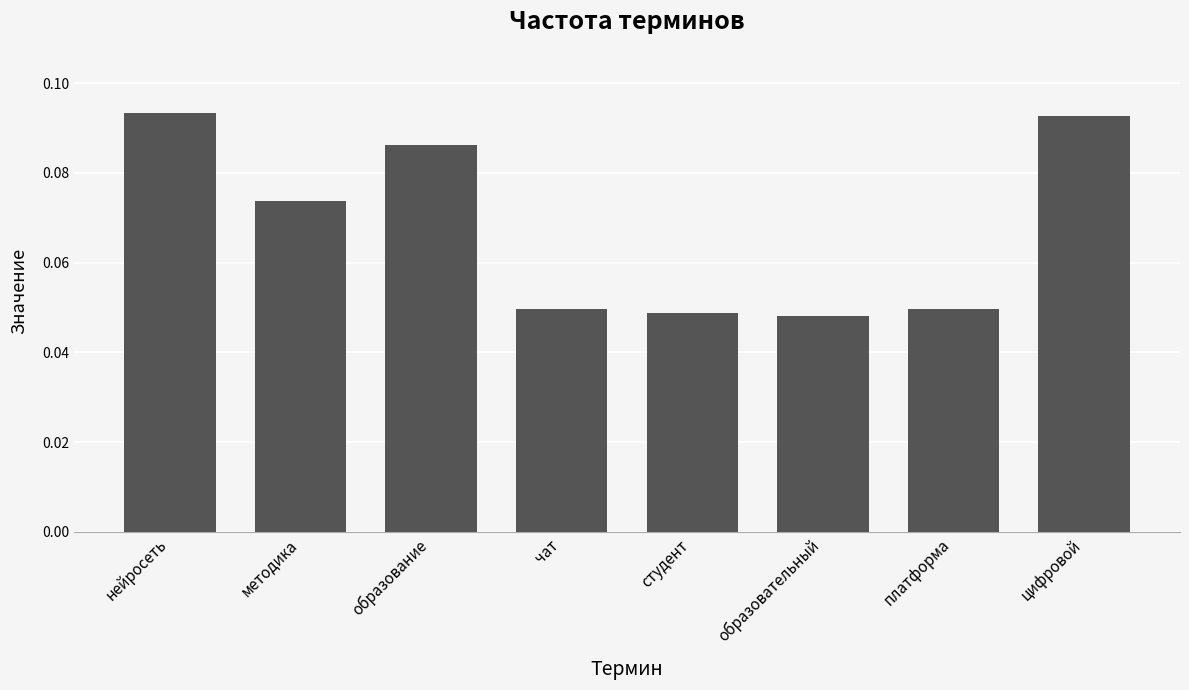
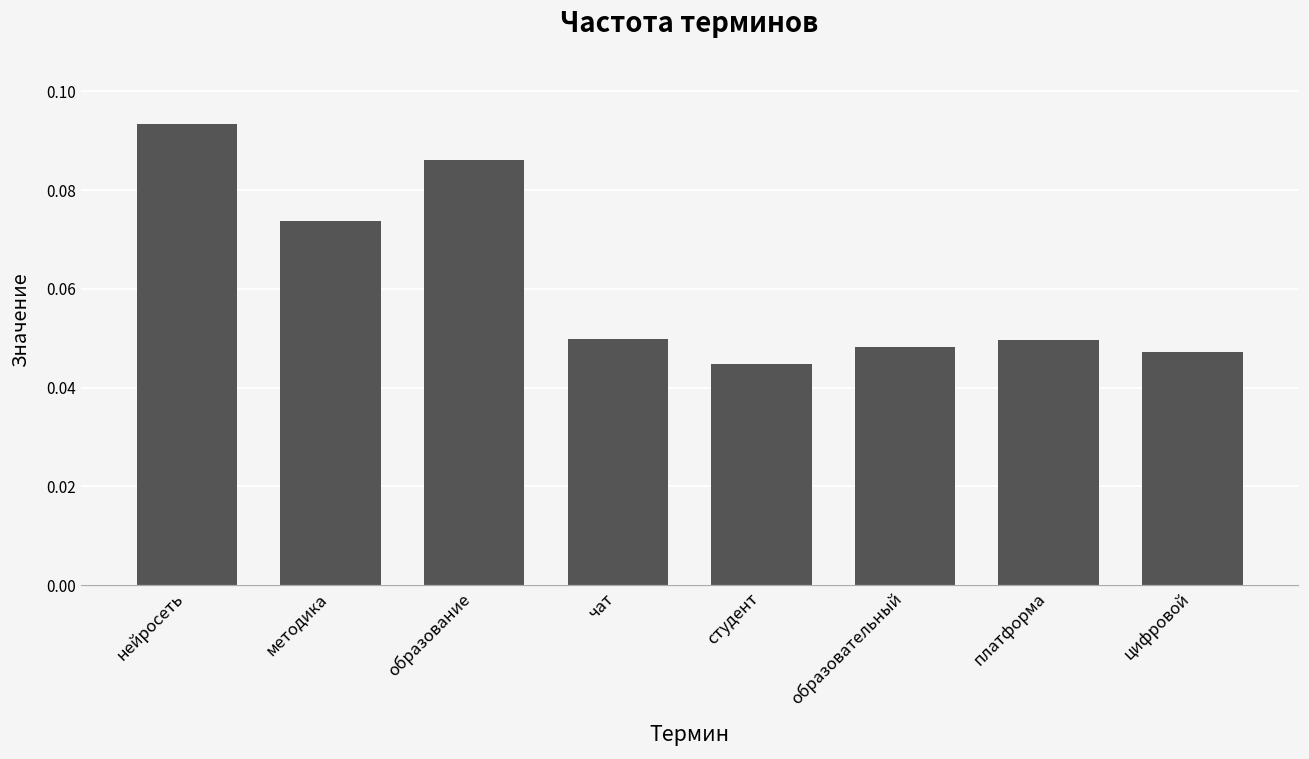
студент: 0.049 -> 0.045
цифровой: 0.093 -> 0.047
